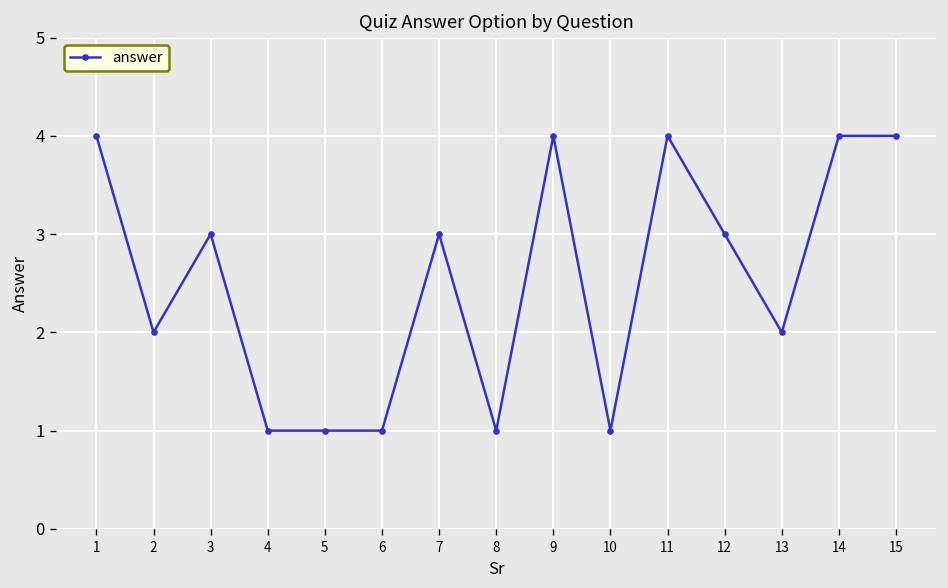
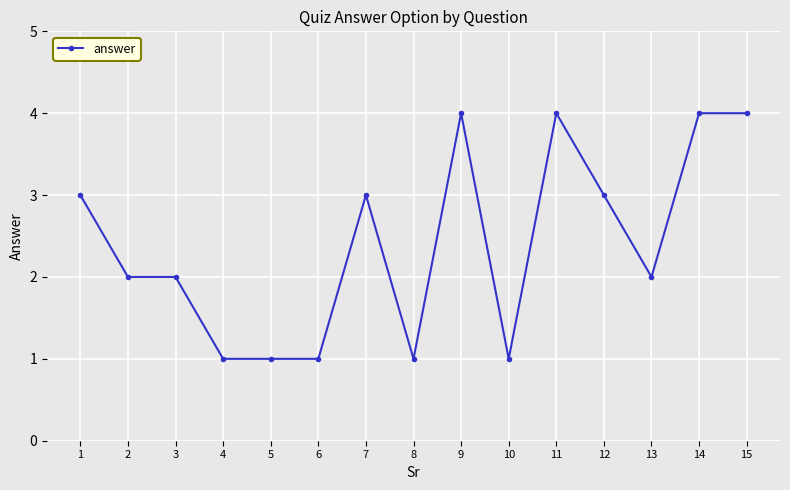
1: 4 -> 3
3: 3 -> 2
